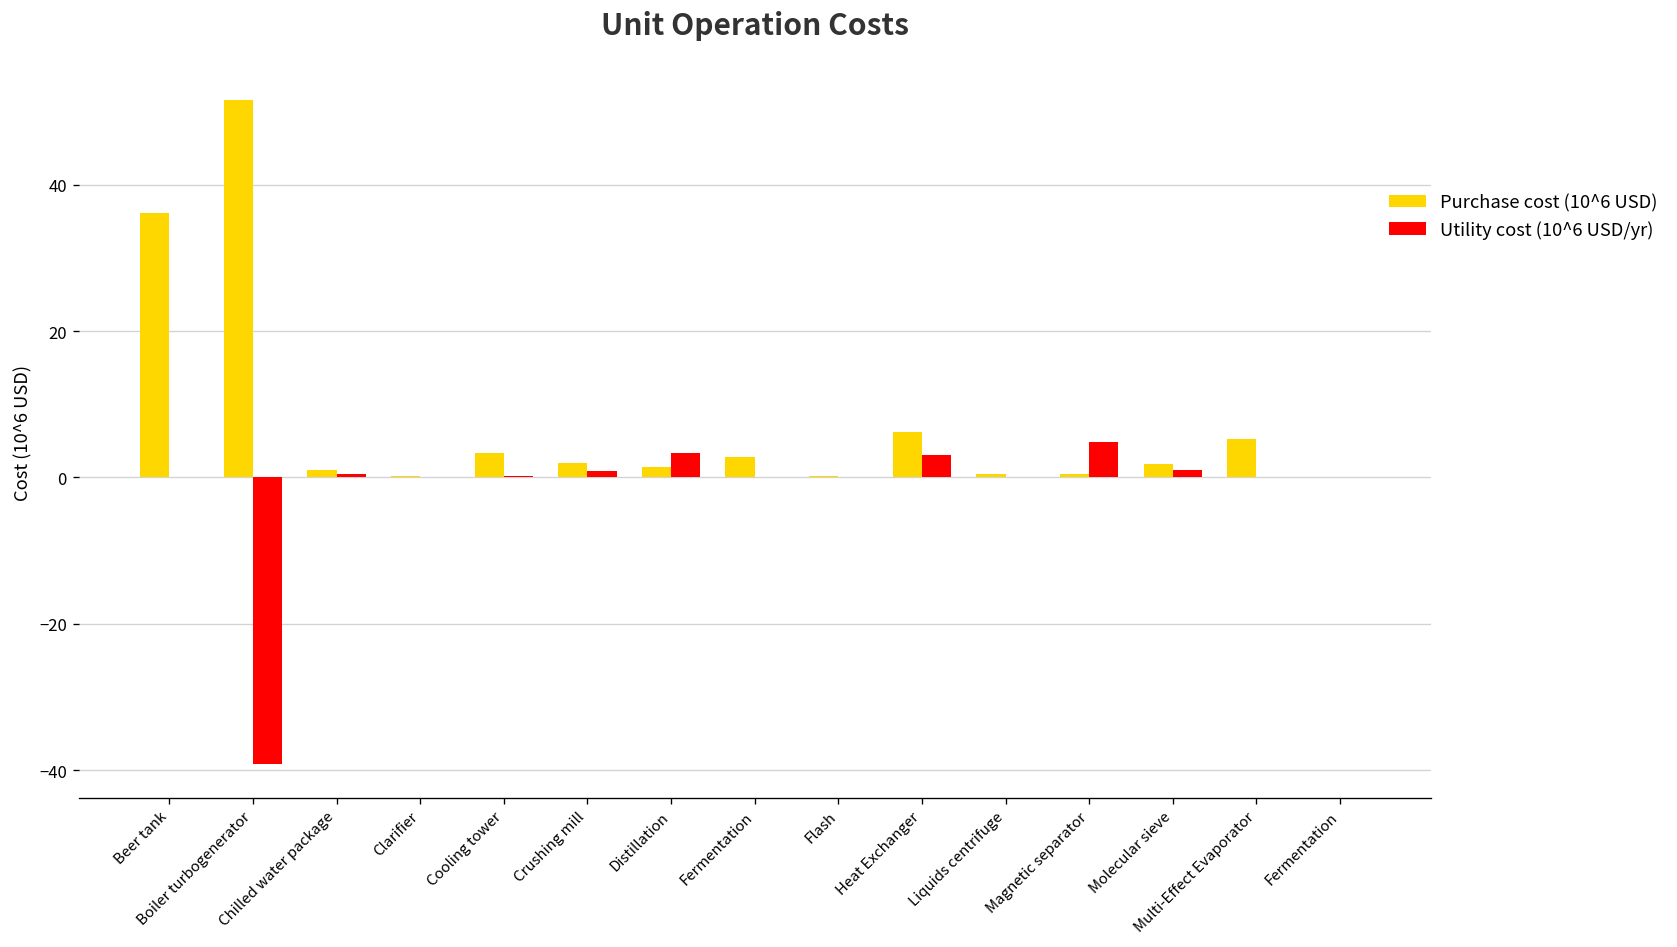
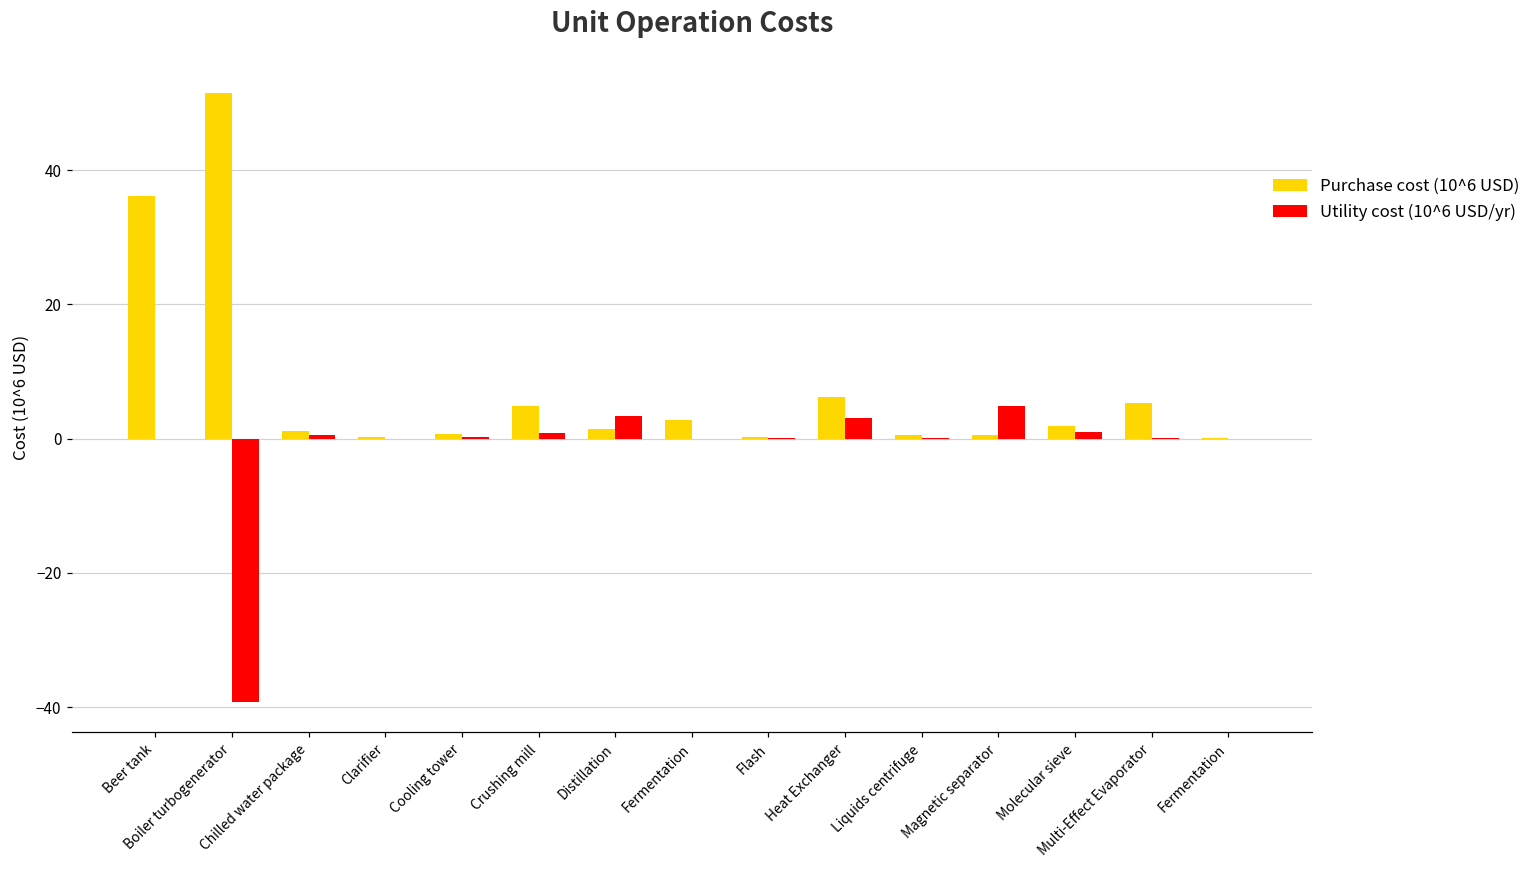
Purchase cost (10^6 USD), Cooling tower: 3 -> 1
Purchase cost (10^6 USD), Crushing mill: 2 -> 5
